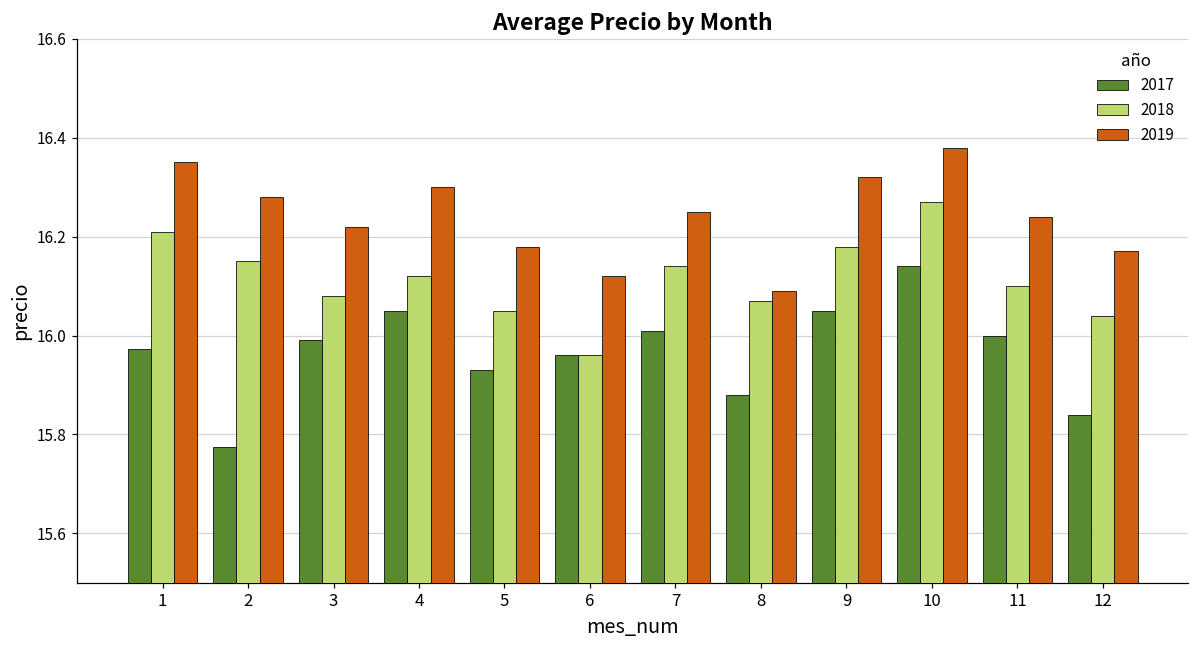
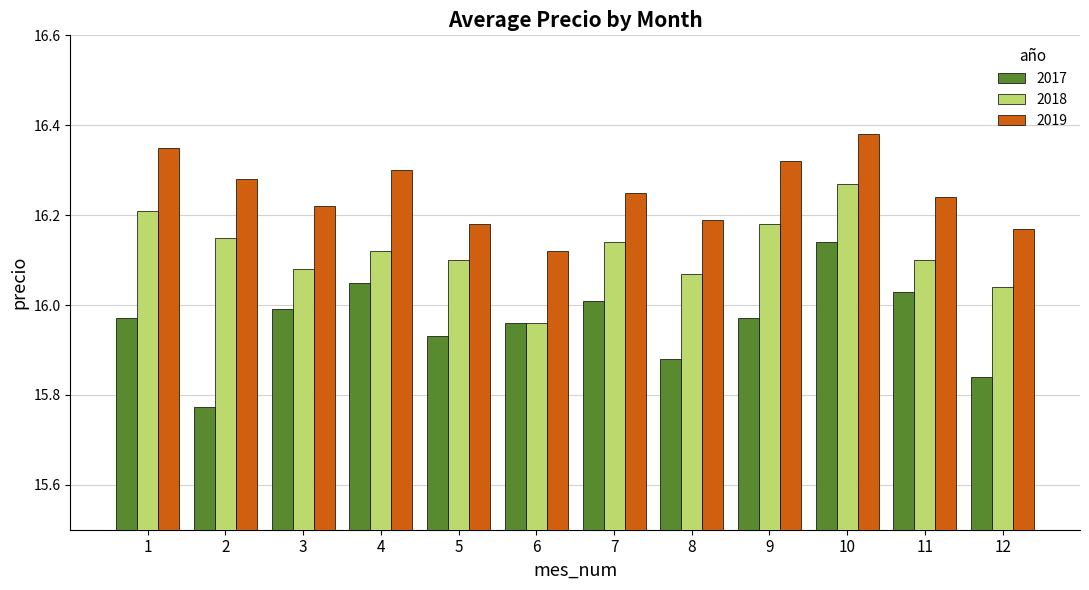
2018, 5: 16.05 -> 16.10
2019, 8: 16.09 -> 16.19
2017, 9: 16.05 -> 15.97
2017, 11: 16.00 -> 16.03
